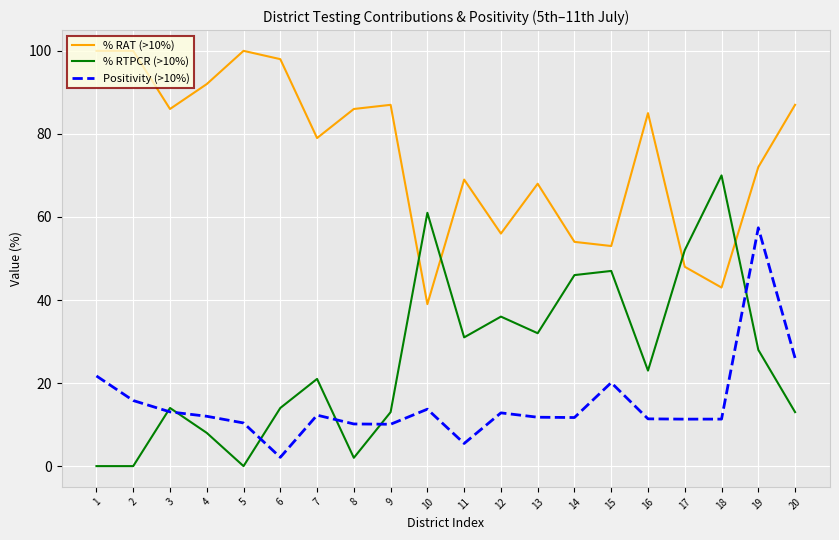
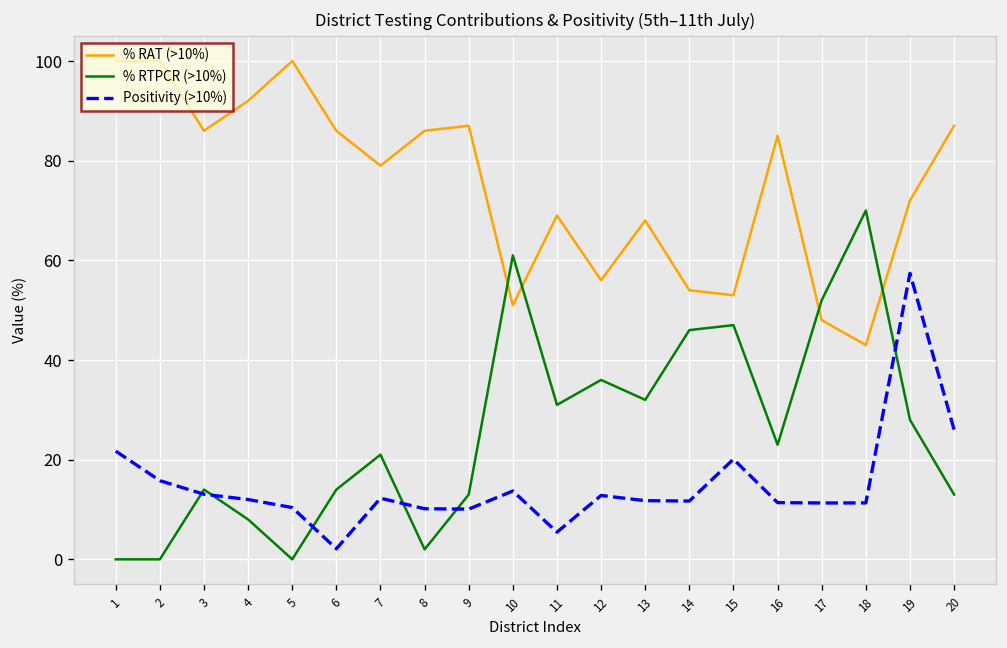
% RAT (>10%), 6: 98 -> 86
% RAT (>10%), 10: 39 -> 51
